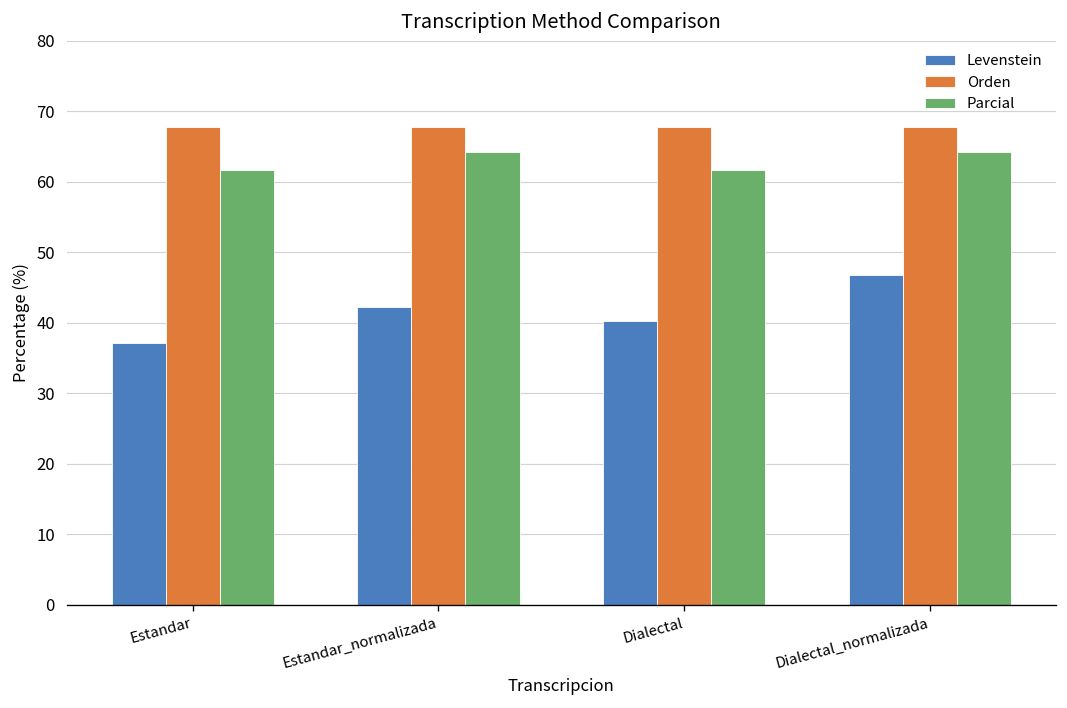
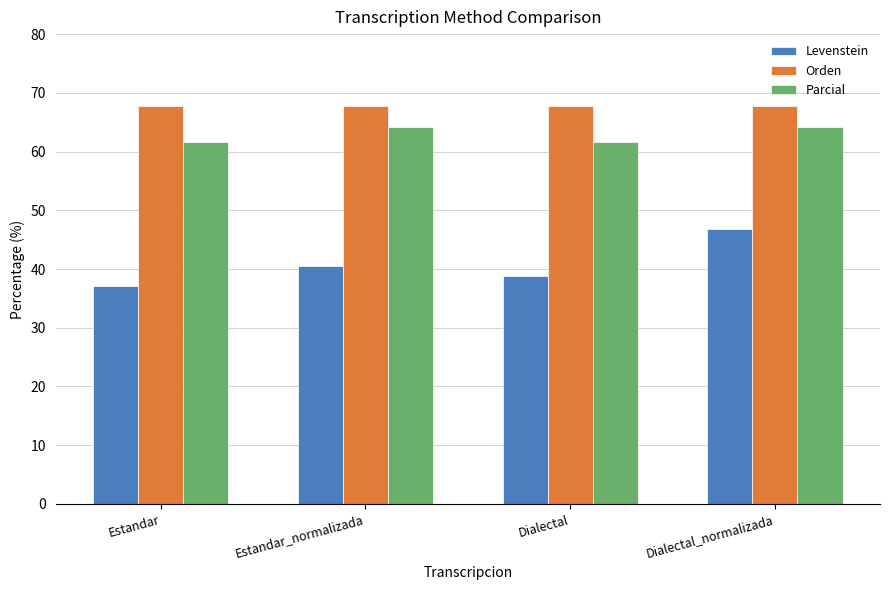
Levenstein, Estandar_normalizada: 42 -> 40
Levenstein, Dialectal: 40 -> 39
